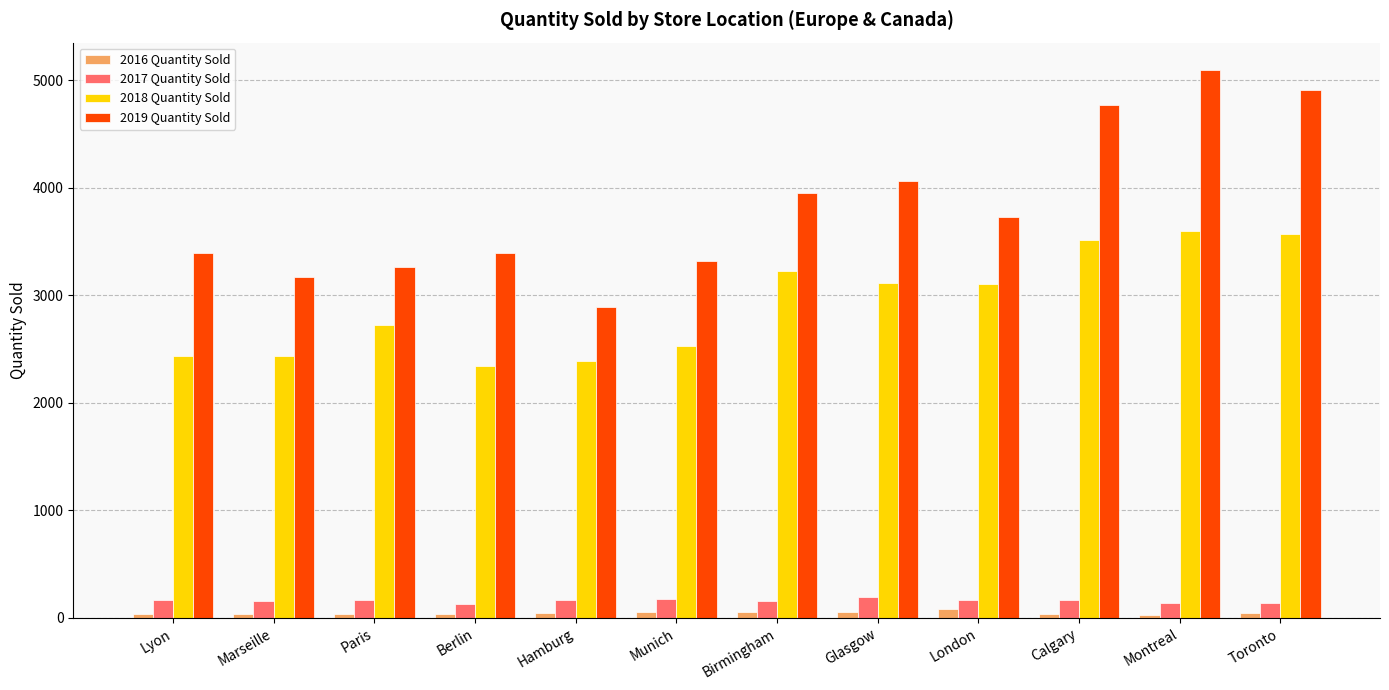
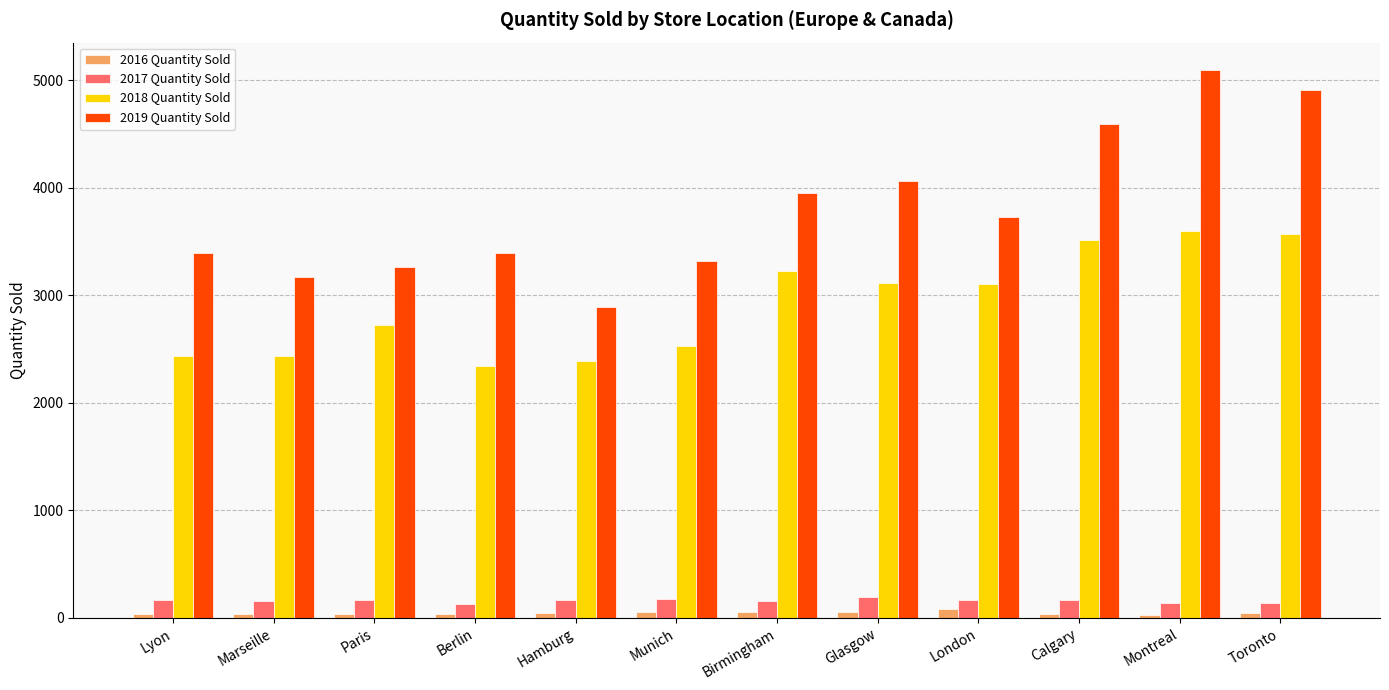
2019 Quantity Sold, Calgary: 4770 -> 4590
